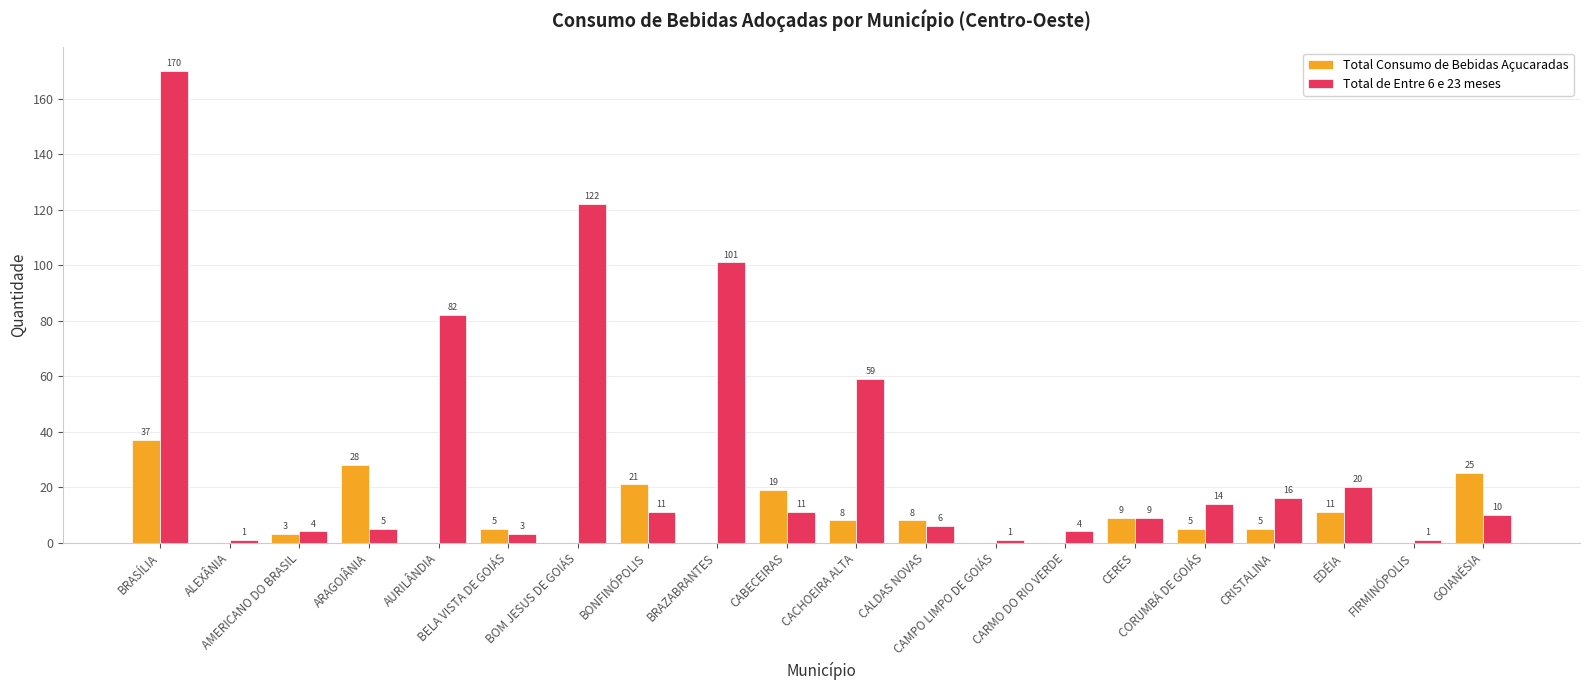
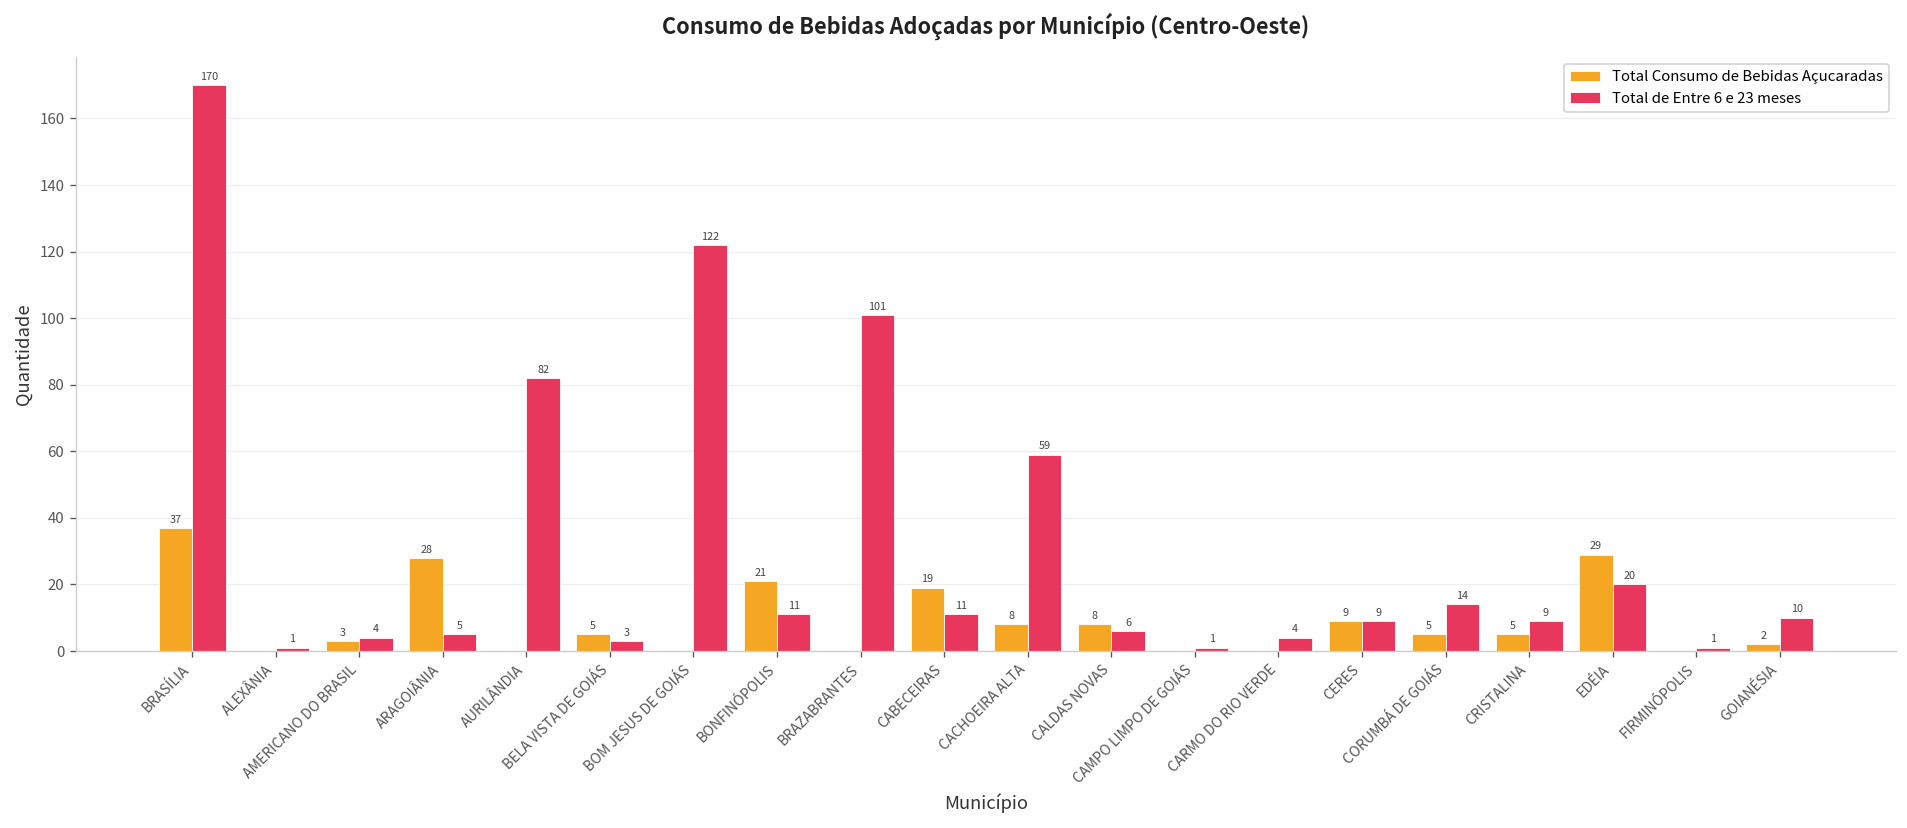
Total de Entre 6 e 23 meses, CRISTALINA: 16 -> 9
Total Consumo de Bebidas Açucaradas, EDÉIA: 11 -> 29
Total Consumo de Bebidas Açucaradas, GOIANÉSIA: 25 -> 2
